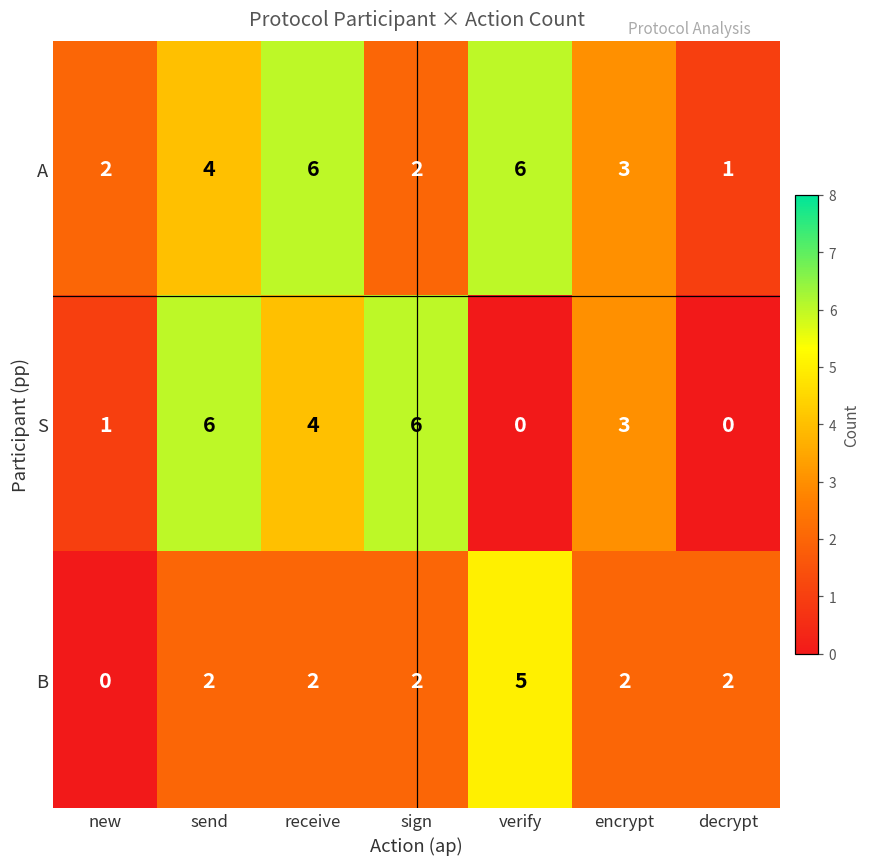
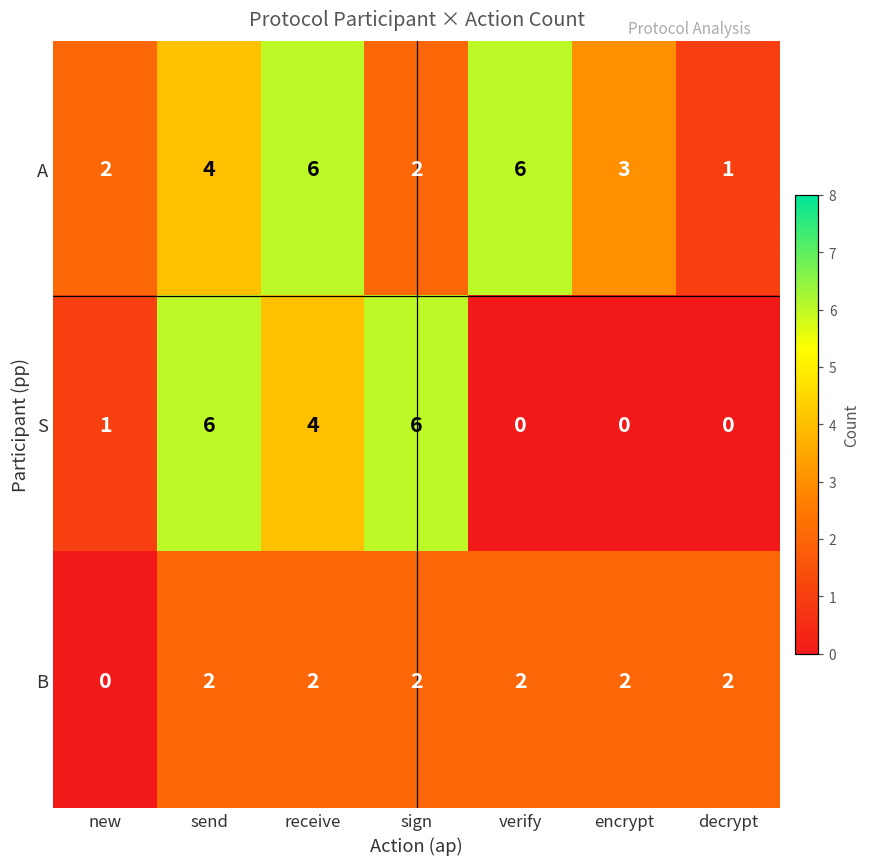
S, encrypt: 3 -> 0
B, verify: 5 -> 2
